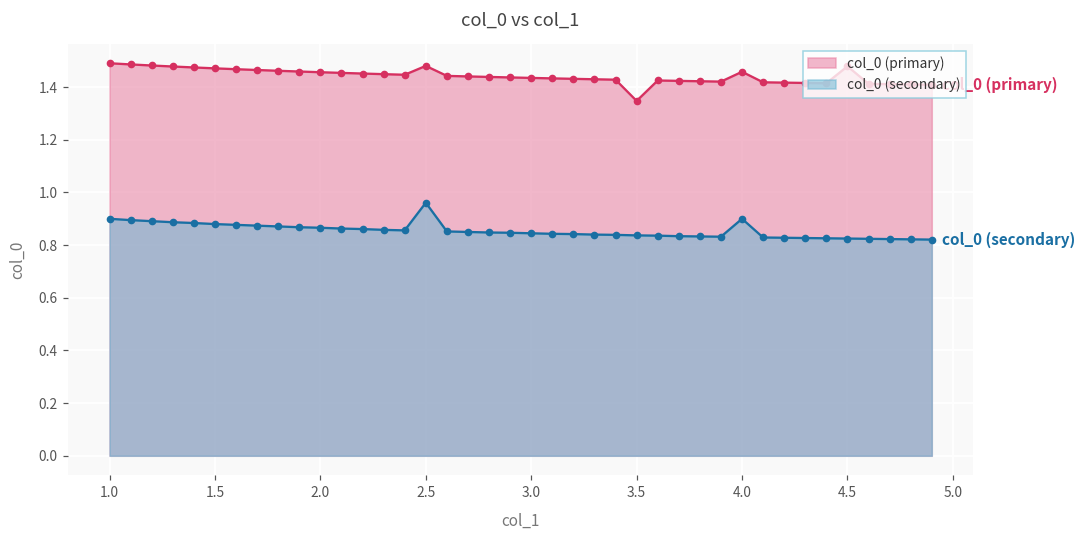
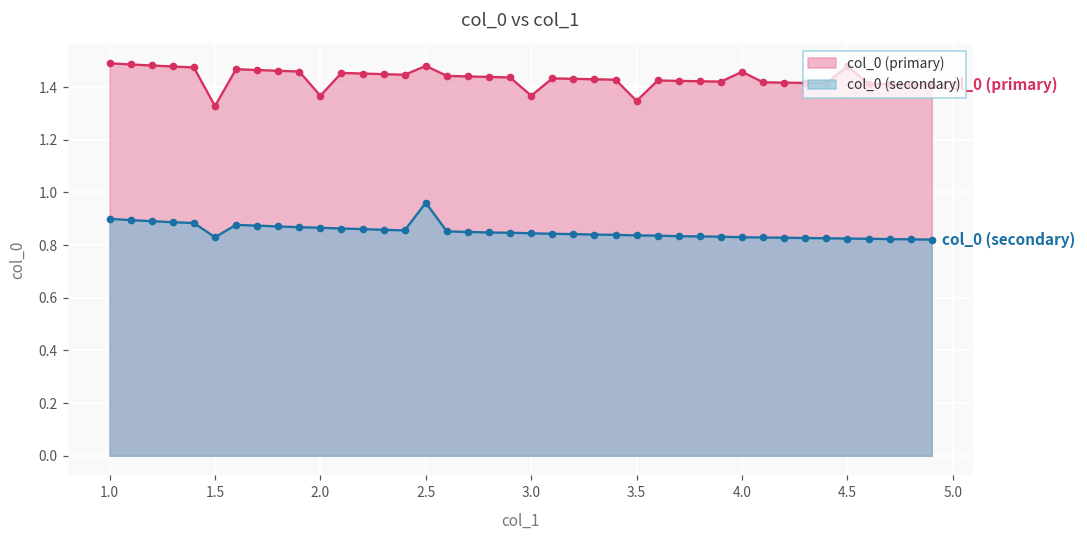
col_0 (primary), 1.5: 1.47 -> 1.33
col_0 (secondary), 1.5: 0.88 -> 0.83
col_0 (primary), 2.0: 1.46 -> 1.37
col_0 (primary), 3.0: 1.44 -> 1.37
col_0 (secondary), 4.0: 0.90 -> 0.83
